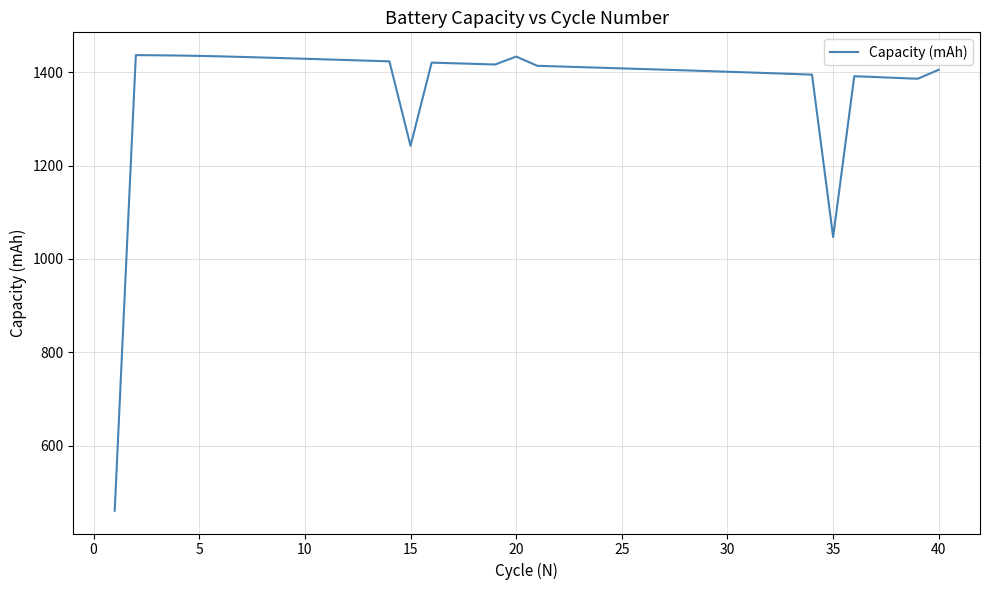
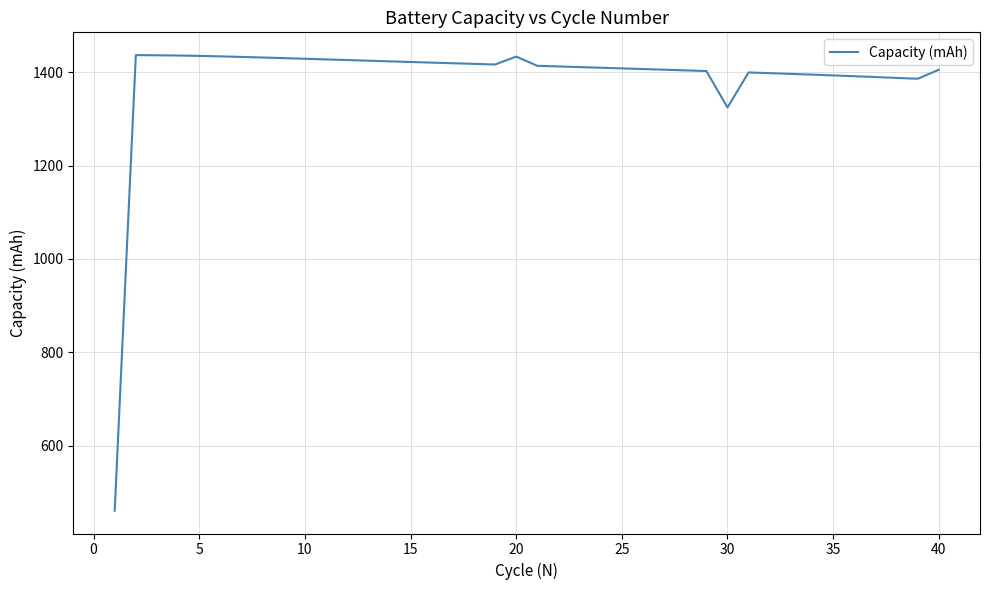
15: 1240 -> 1420
30: 1400 -> 1320
35: 1050 -> 1390
